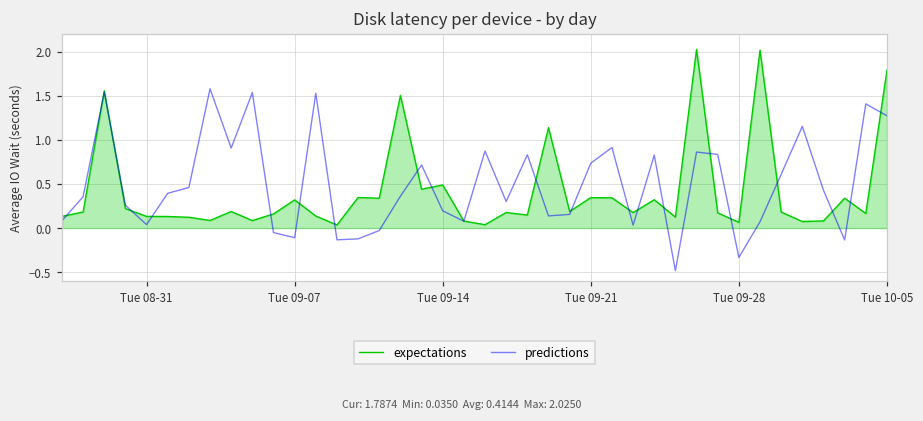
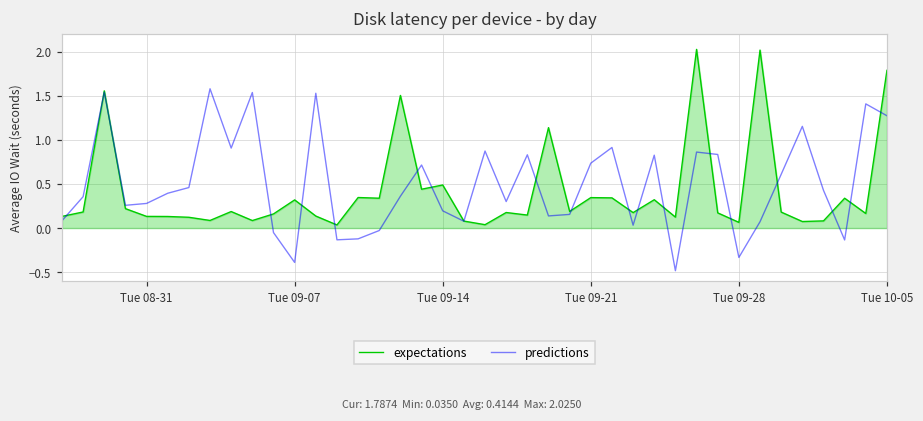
predictions, Tue 08-31: 0.0 -> 0.3
predictions, Tue 09-07: -0.1 -> -0.4
